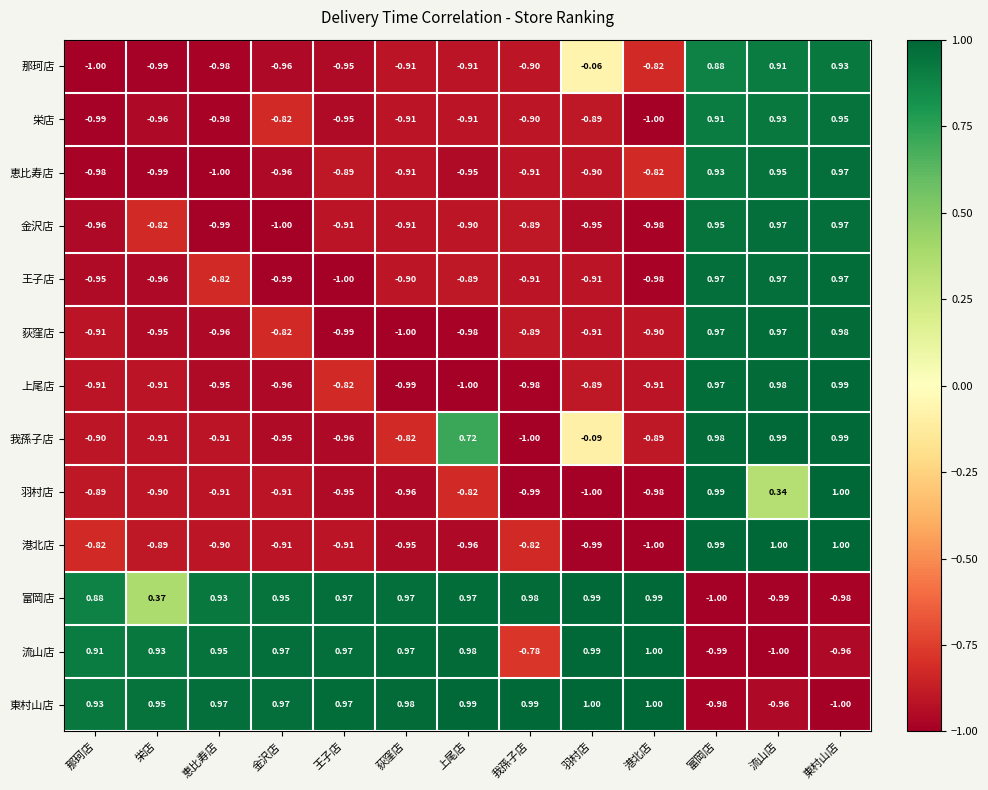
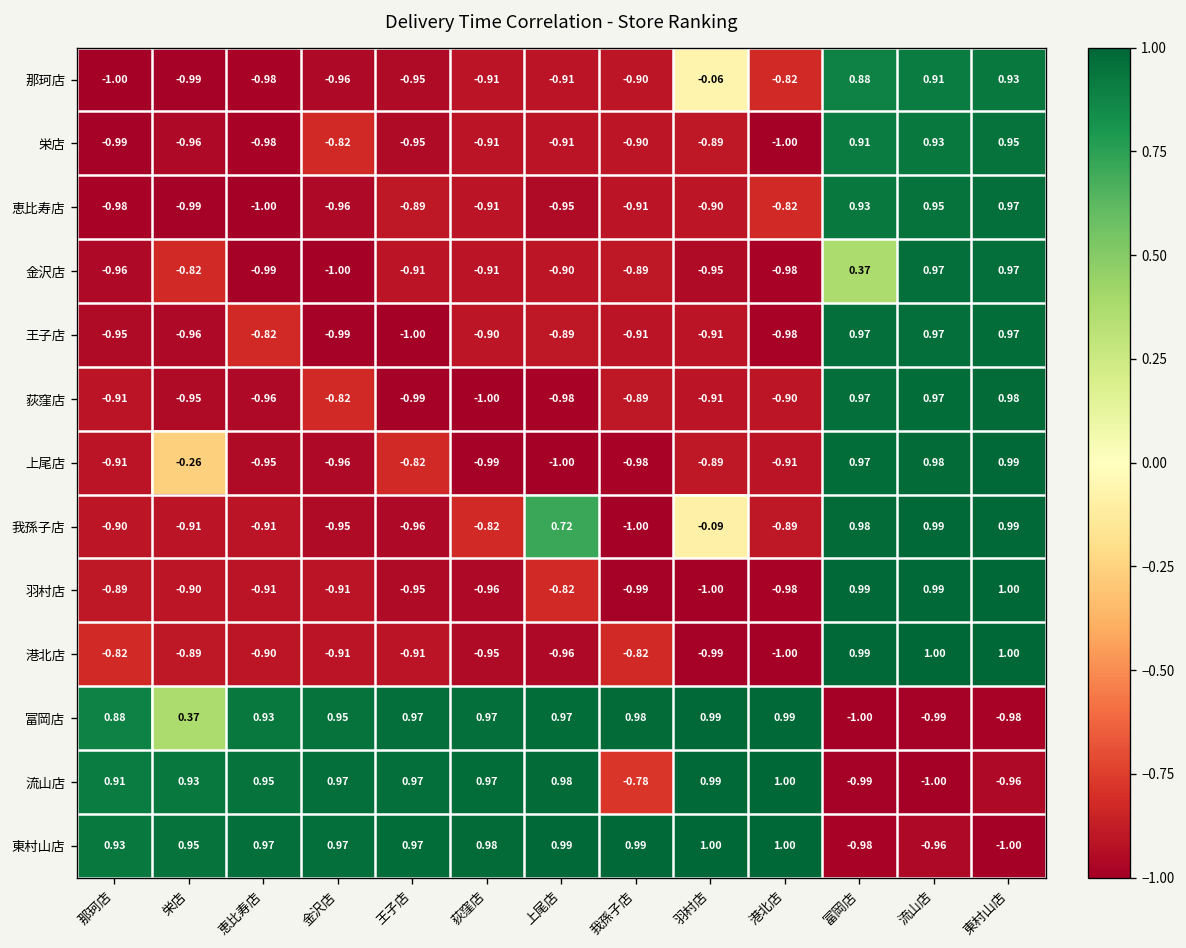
金沢店, 富岡店: 0.95 -> 0.37
上尾店, 栄店: -0.91 -> -0.26
羽村店, 流山店: 0.34 -> 0.99
